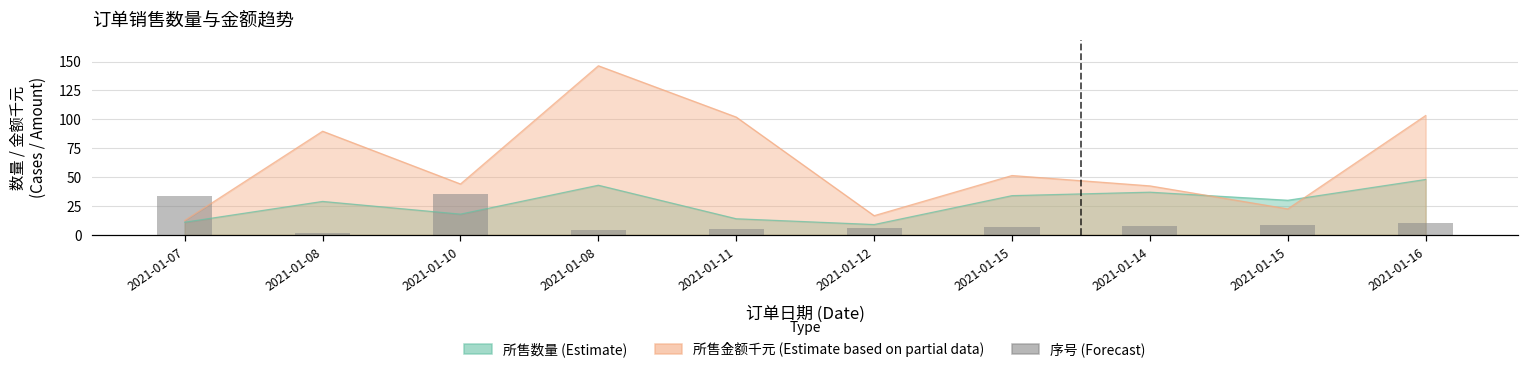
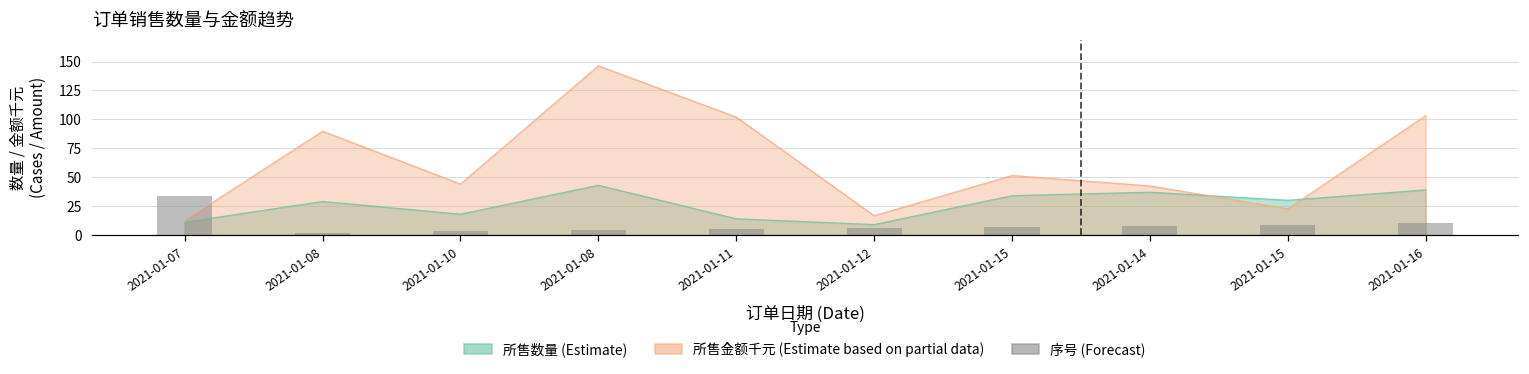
序号 (Forecast), 2021-01-10: 35 -> 3
所售数量 (Estimate), 2021-01-16: 48 -> 39
